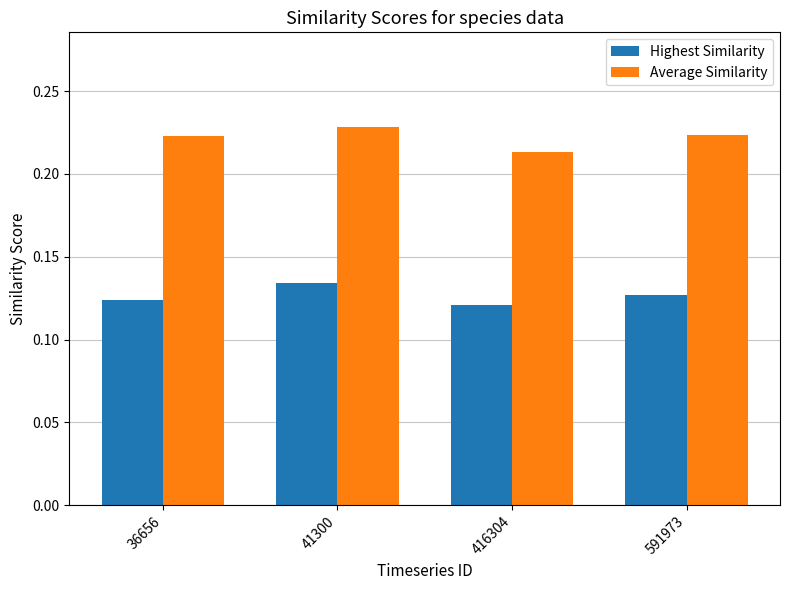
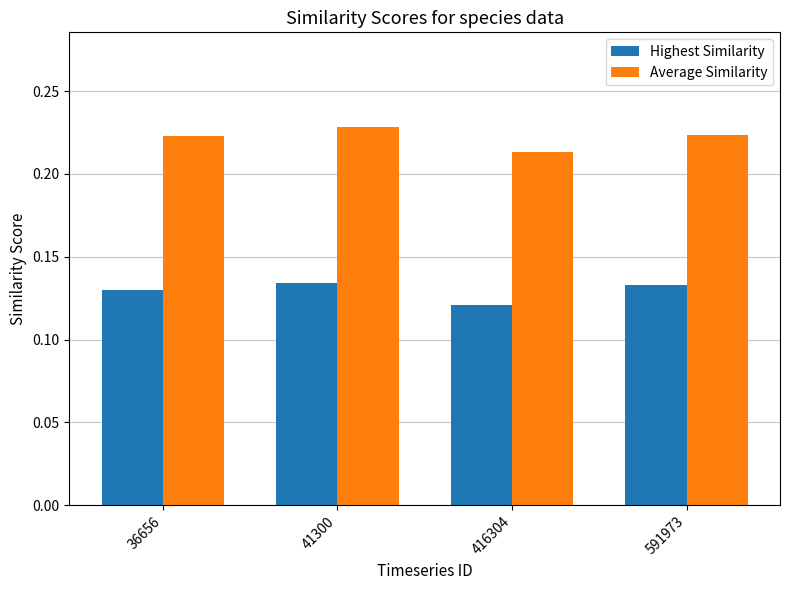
Highest Similarity, 36656: 0.124 -> 0.130
Highest Similarity, 591973: 0.127 -> 0.133
